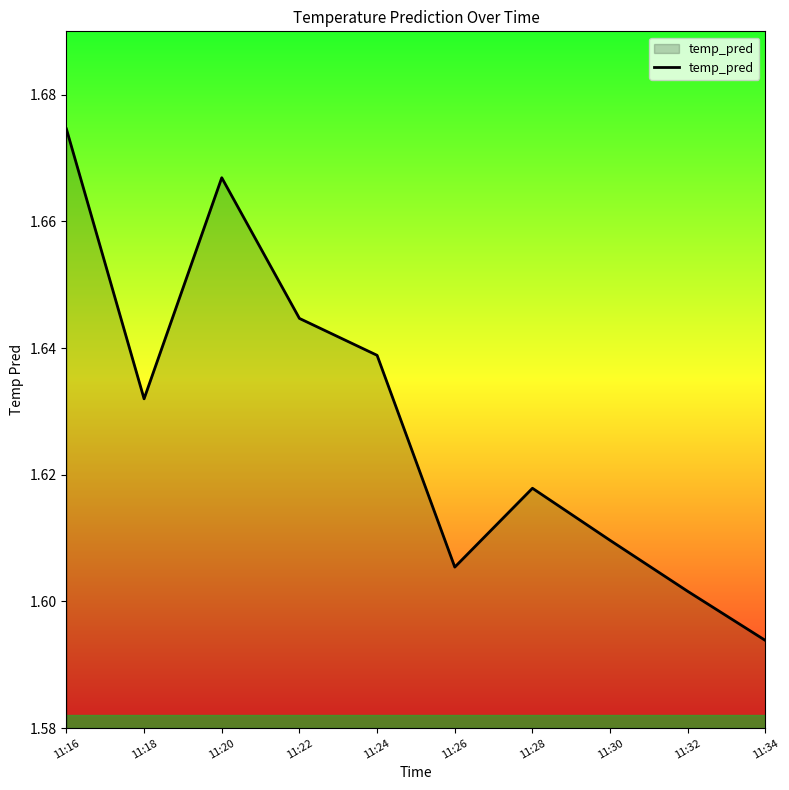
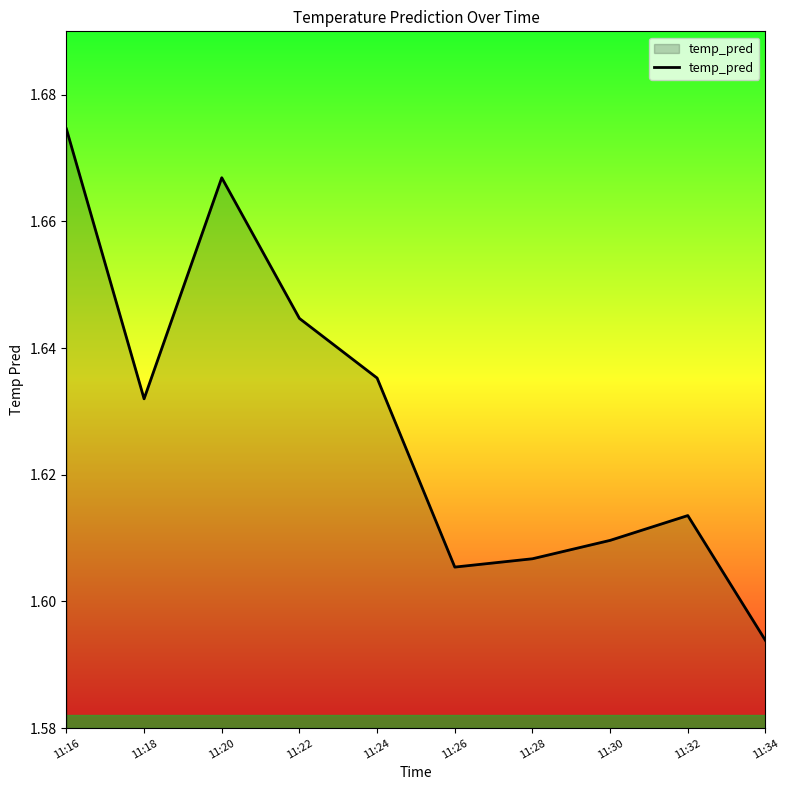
11:24: 1.639 -> 1.635
11:28: 1.618 -> 1.607
11:32: 1.602 -> 1.614
